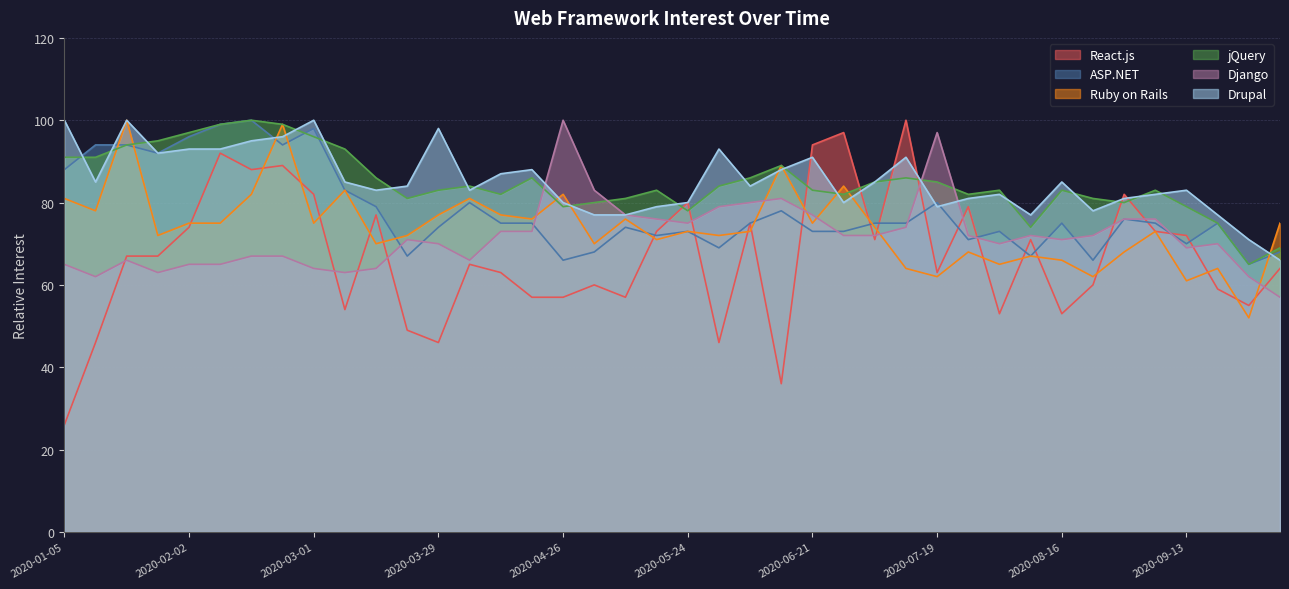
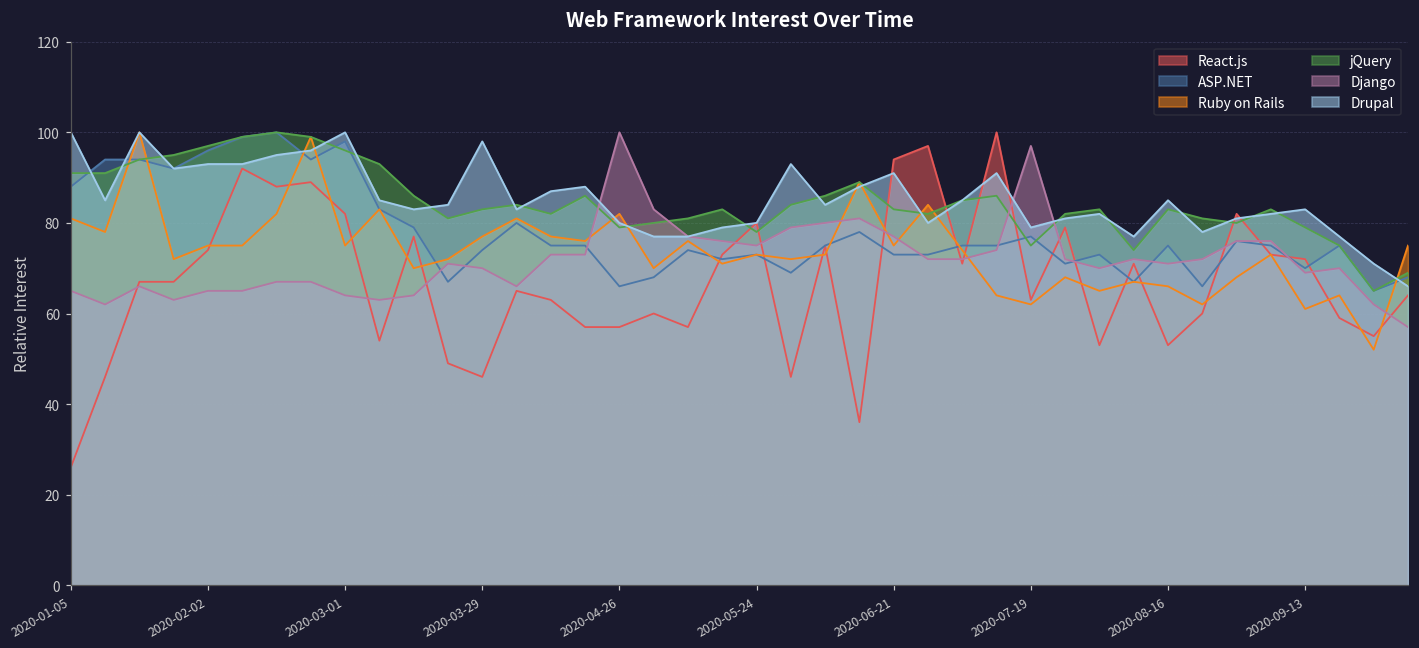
ASP.NET, 2020-07-19: 80 -> 77
jQuery, 2020-07-19: 85 -> 75
